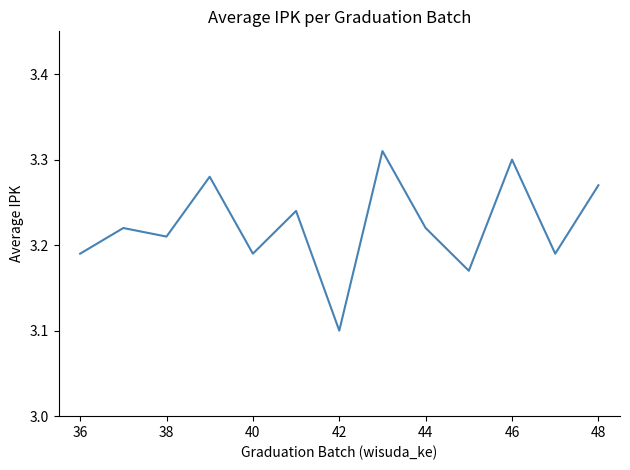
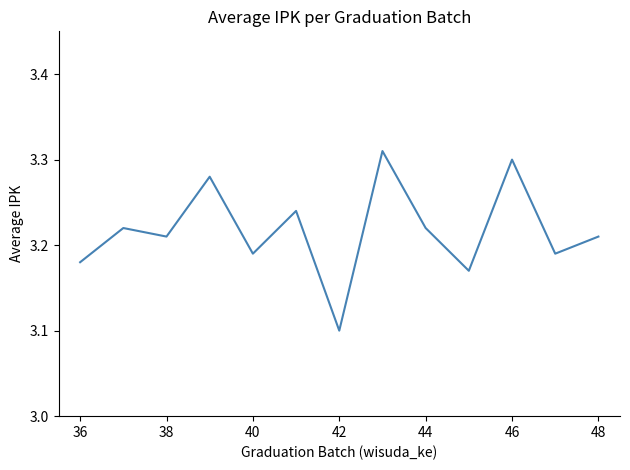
36: 3.19 -> 3.18
48: 3.27 -> 3.21
